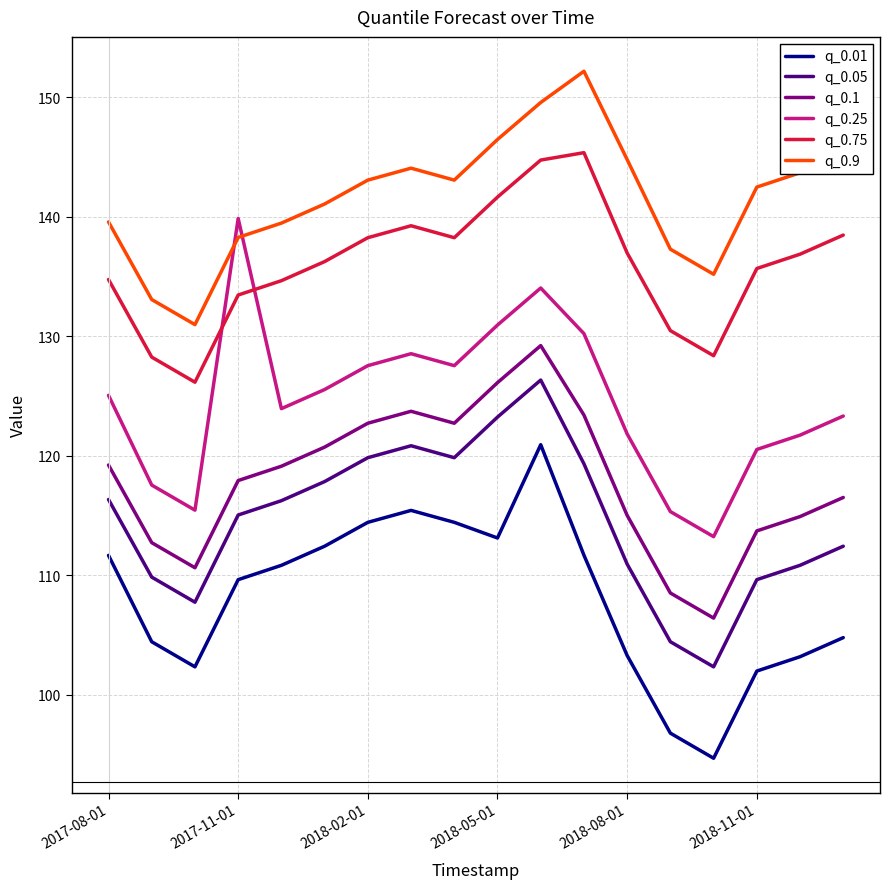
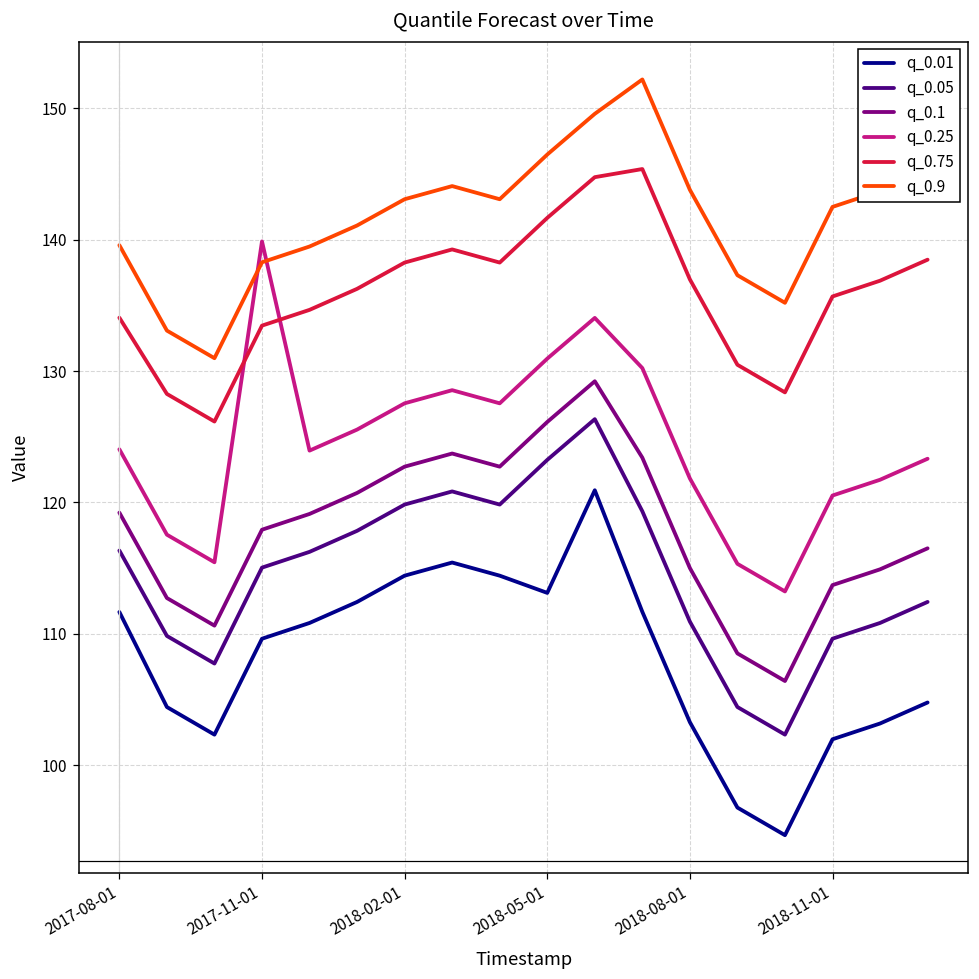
q_0.25, 2017-08-01: 125.1 -> 124.0
q_0.75, 2017-08-01: 134.8 -> 134.1
q_0.9, 2018-08-01: 144.8 -> 143.8
